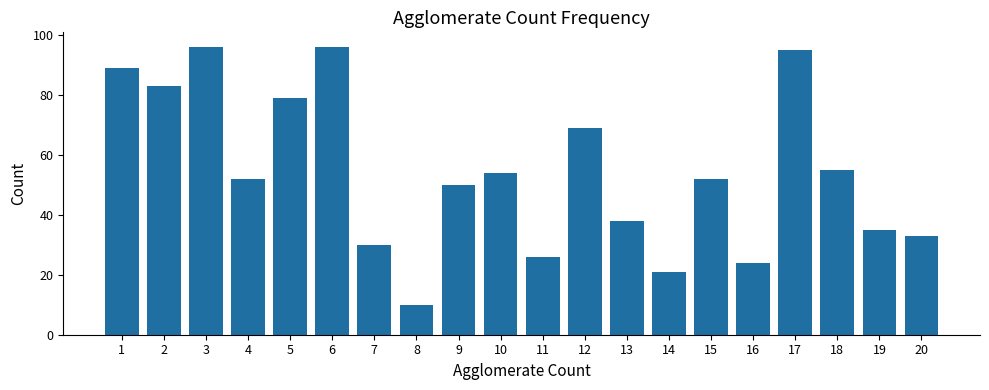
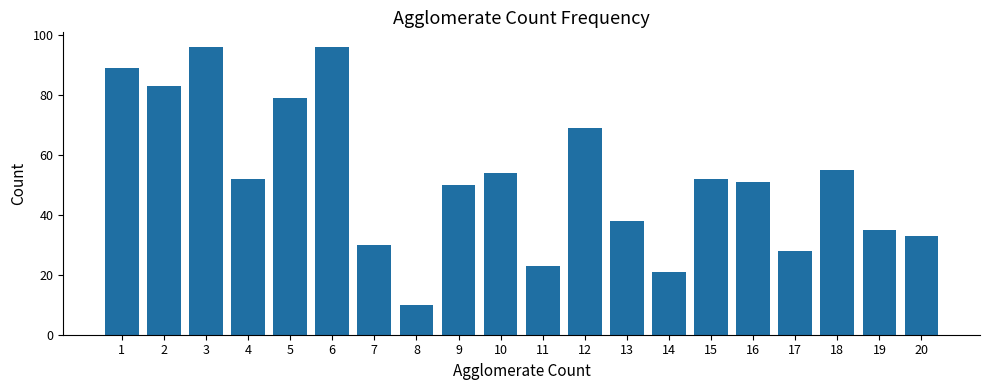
11: 26 -> 23
16: 24 -> 51
17: 95 -> 28
